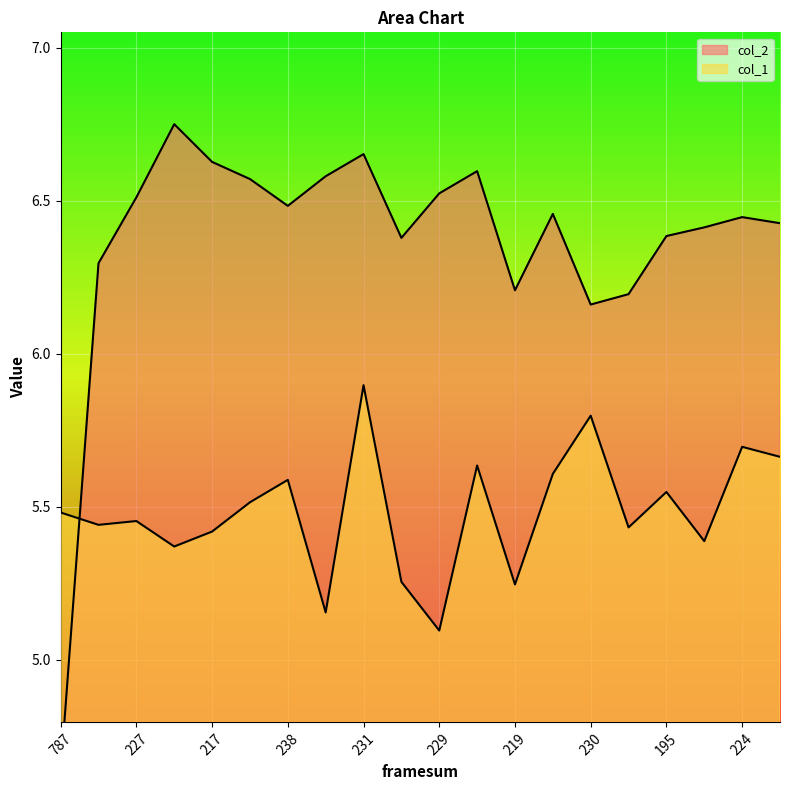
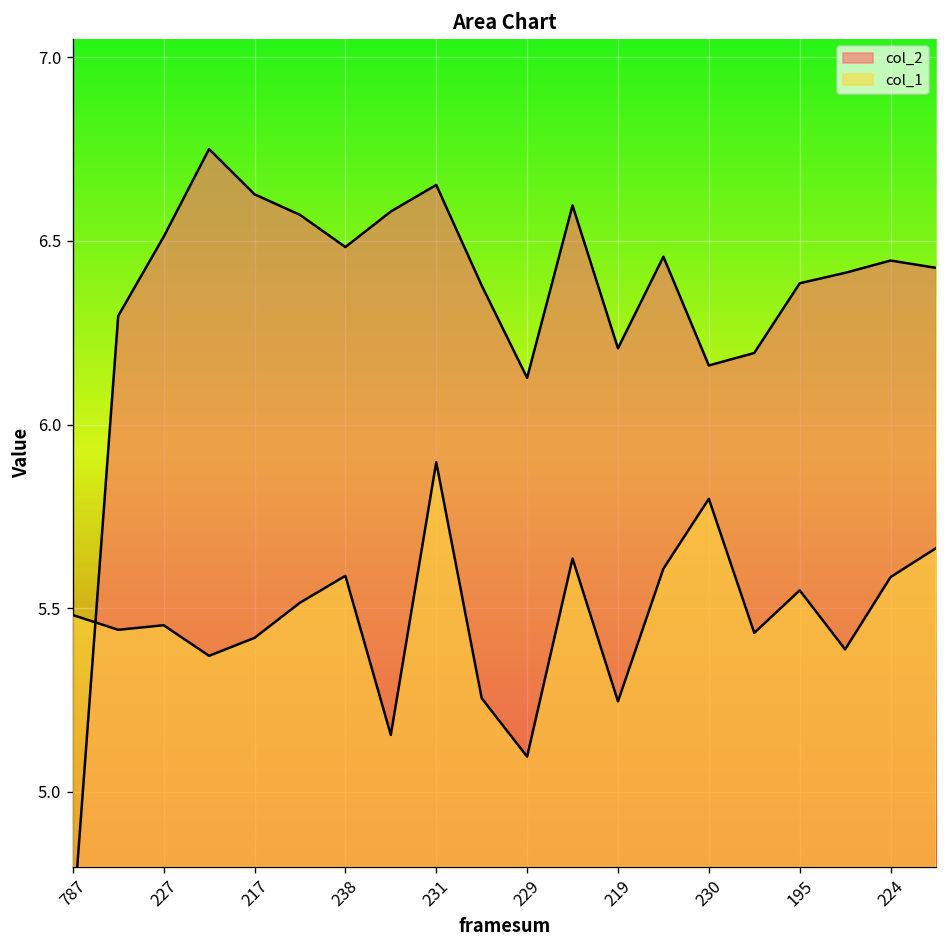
col_2, 229: 6.52 -> 6.13
col_1, 224: 5.70 -> 5.58
